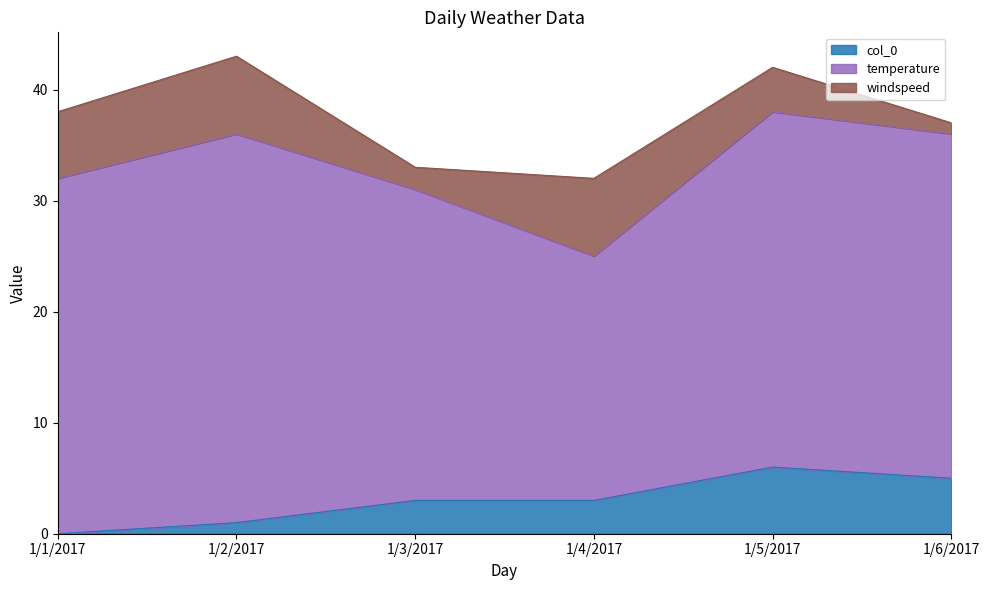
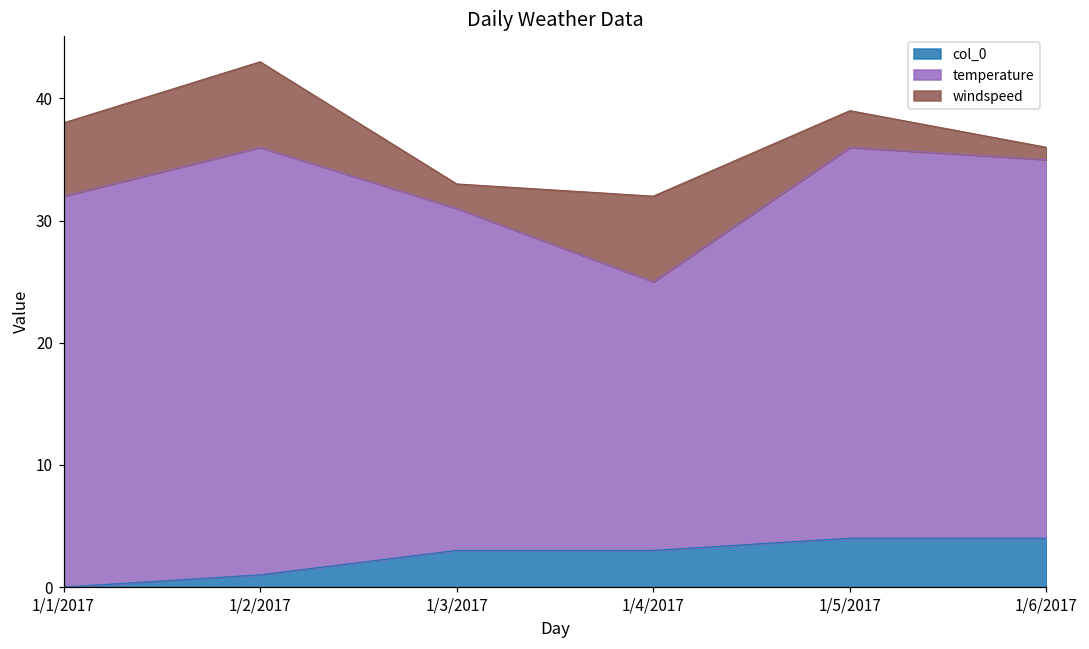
col_0, 1/5/2017: 6 -> 4
windspeed, 1/5/2017: 4 -> 3
col_0, 1/6/2017: 5 -> 4
